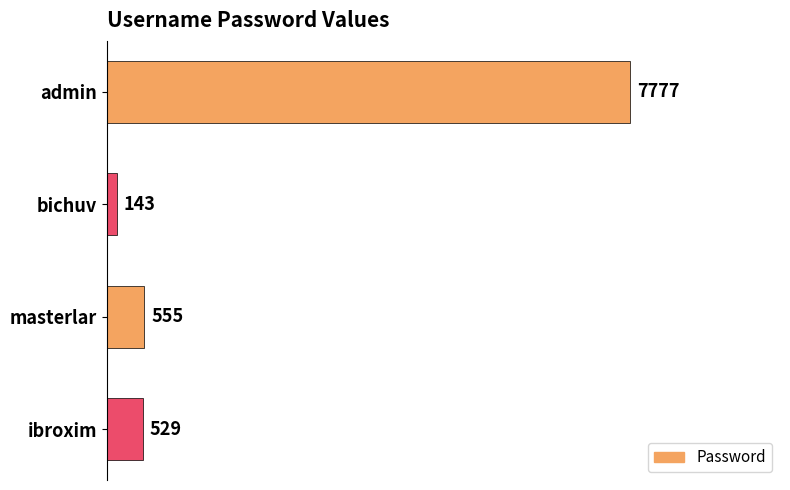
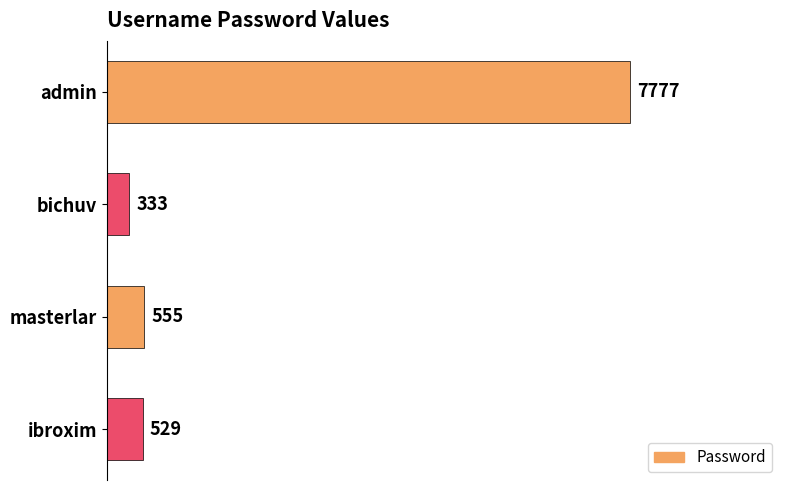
bichuv: 143 -> 333
